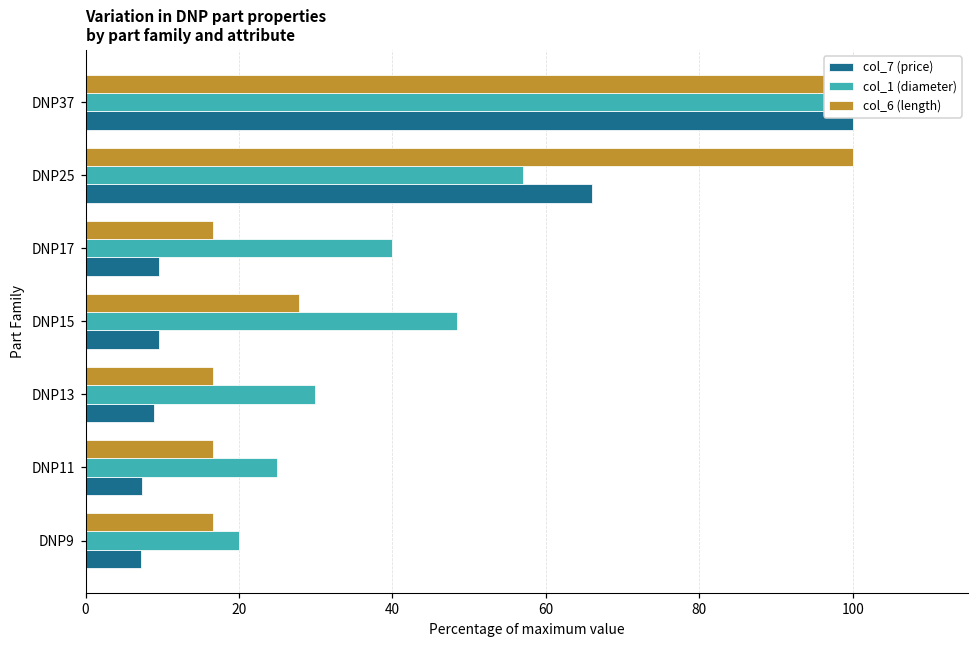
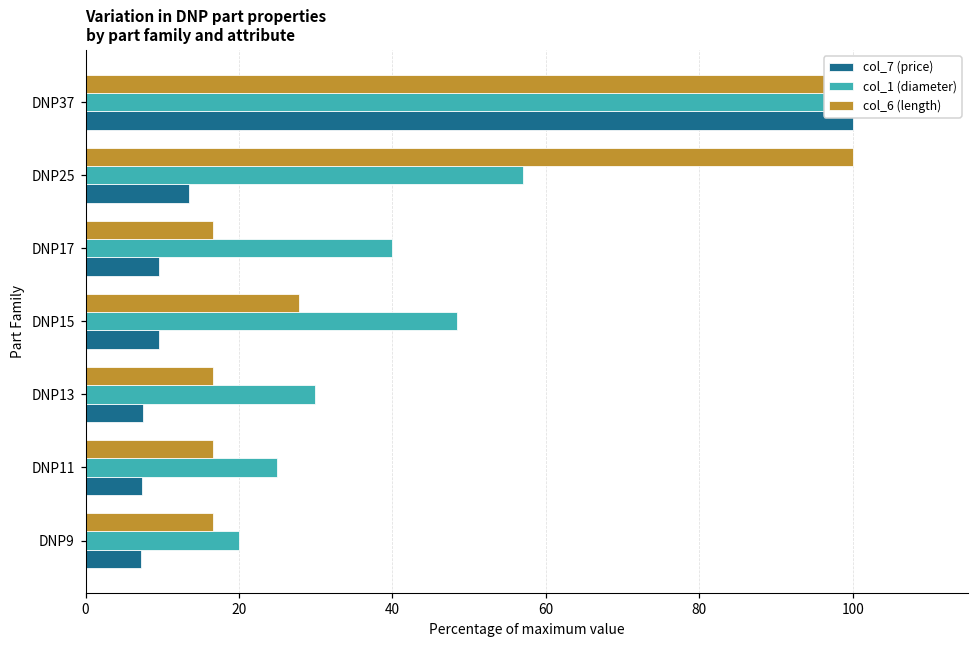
col_7 (price), DNP25: 66 -> 13
col_7 (price), DNP13: 9 -> 7
